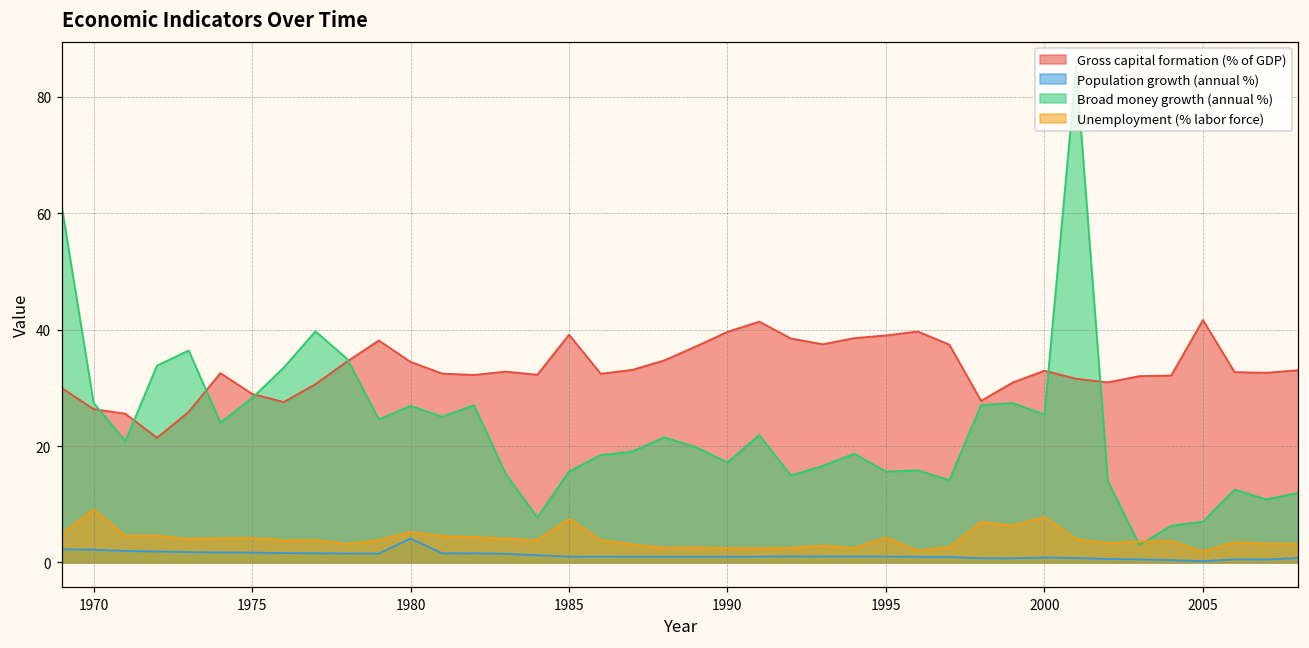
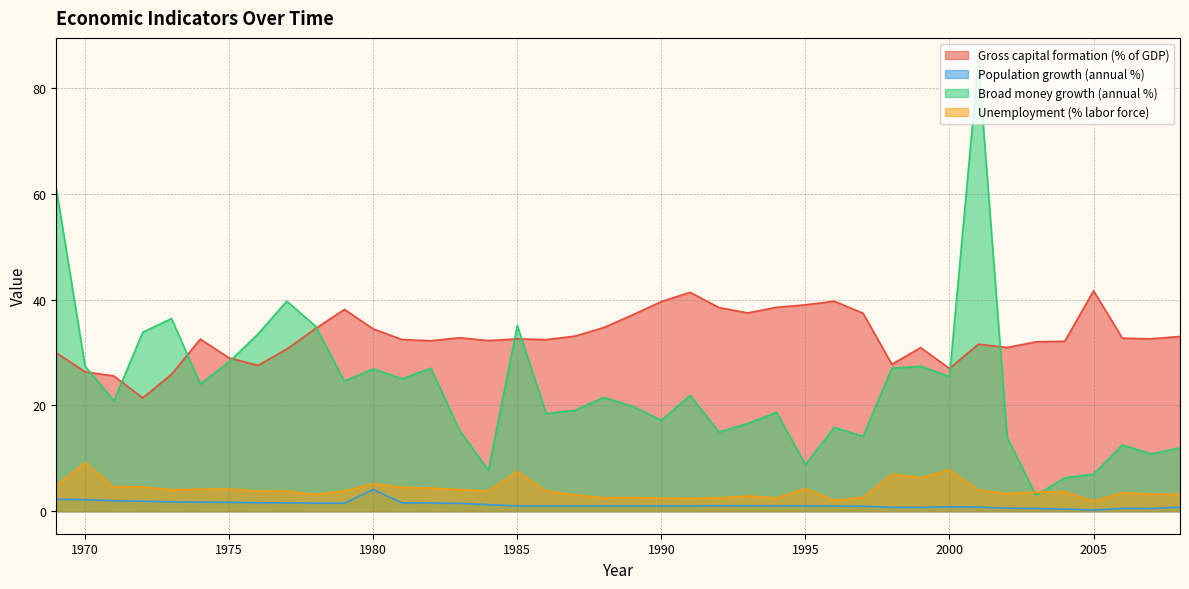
Gross capital formation (% of GDP), 1985: 39 -> 33
Broad money growth (annual %), 1985: 16 -> 35
Broad money growth (annual %), 1995: 16 -> 9
Gross capital formation (% of GDP), 2000: 33 -> 27
